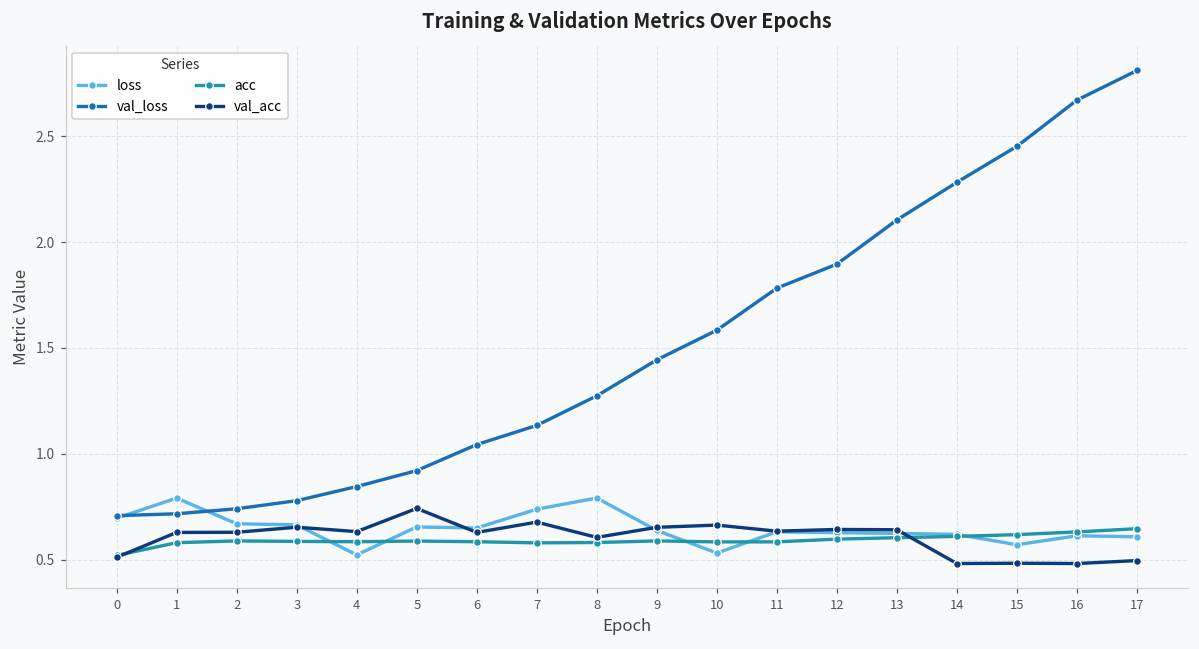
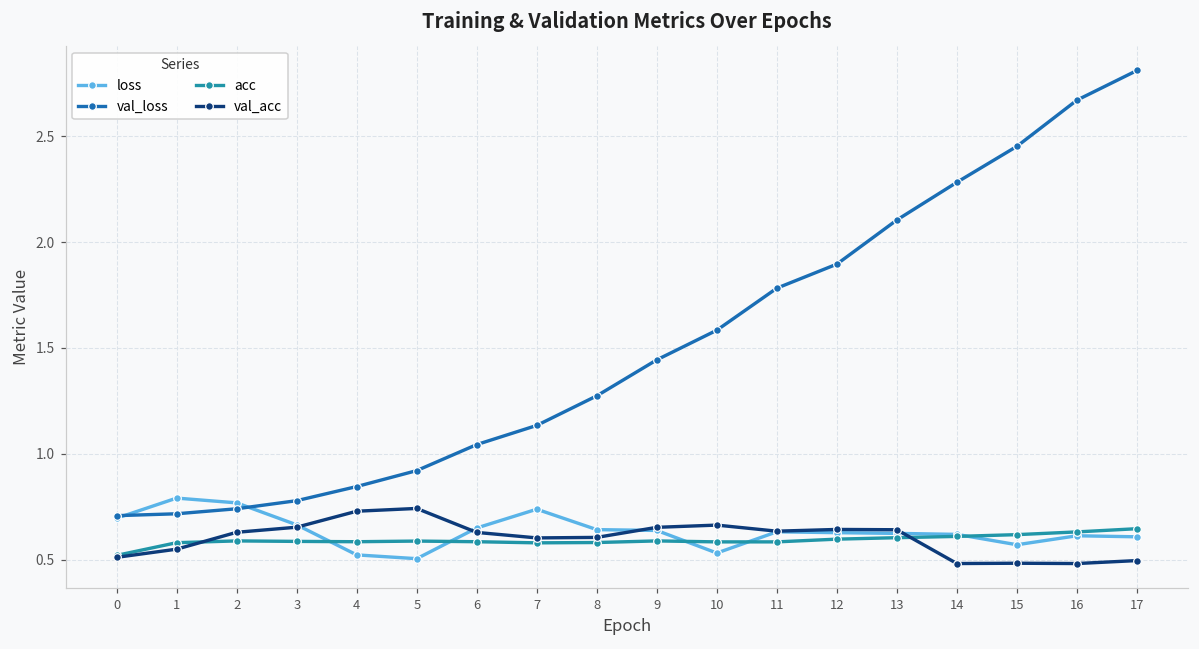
val_acc, 1: 0.63 -> 0.55
loss, 2: 0.67 -> 0.77
val_acc, 4: 0.63 -> 0.73
loss, 5: 0.65 -> 0.50
val_acc, 7: 0.68 -> 0.60
loss, 8: 0.79 -> 0.64
